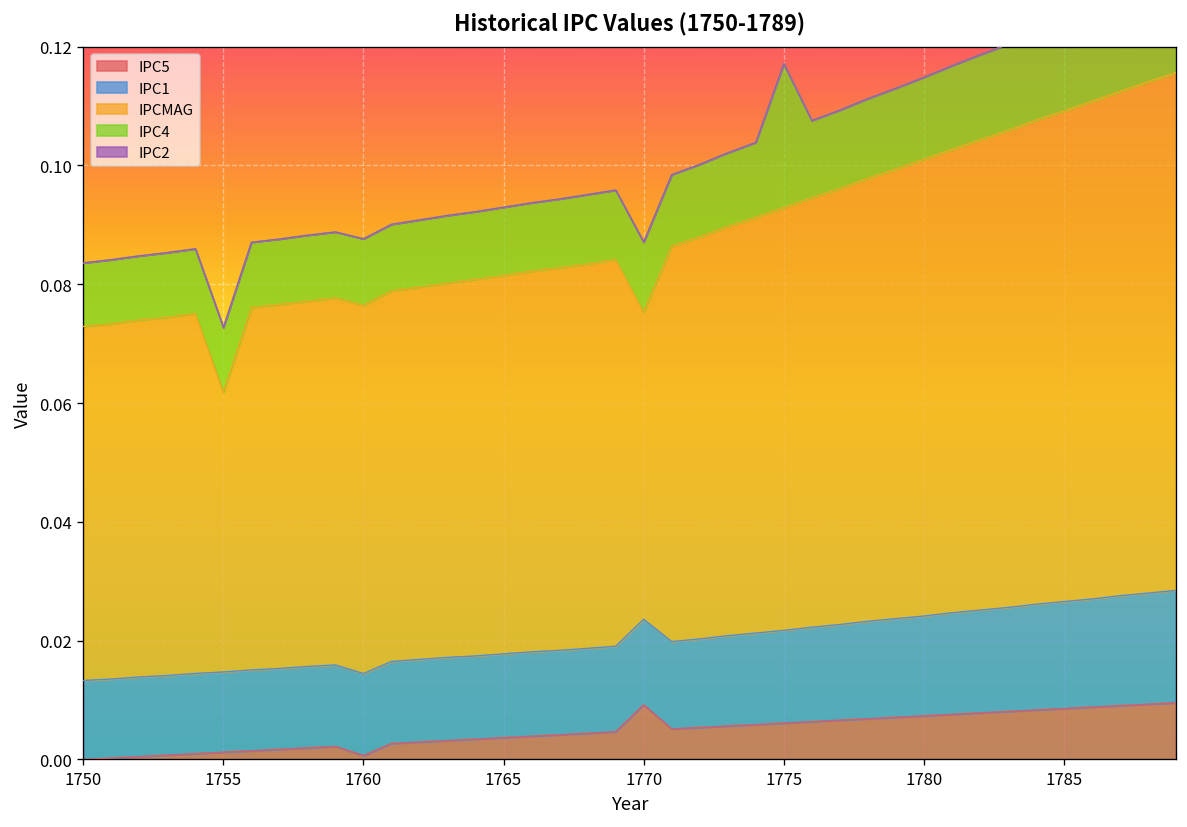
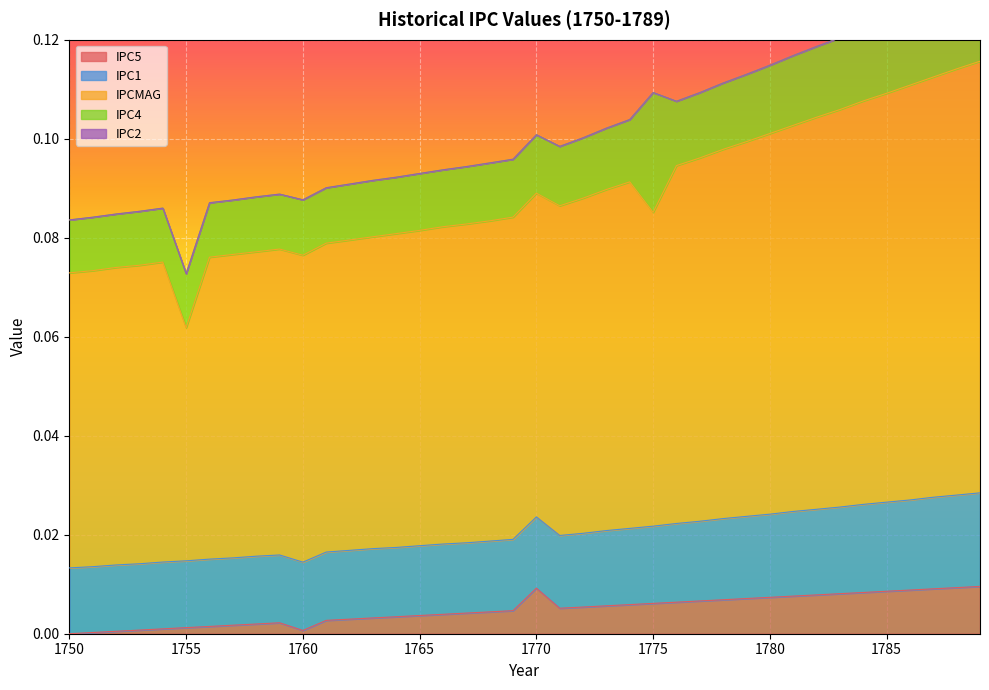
IPCMAG, 1770: 0.052 -> 0.065
IPCMAG, 1775: 0.071 -> 0.063
